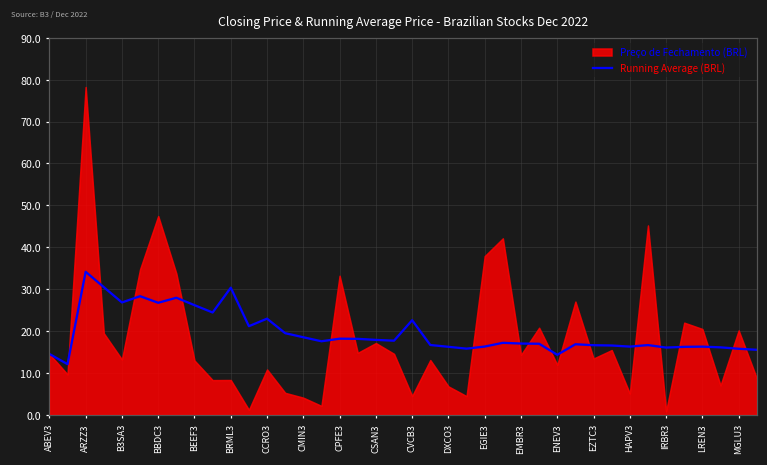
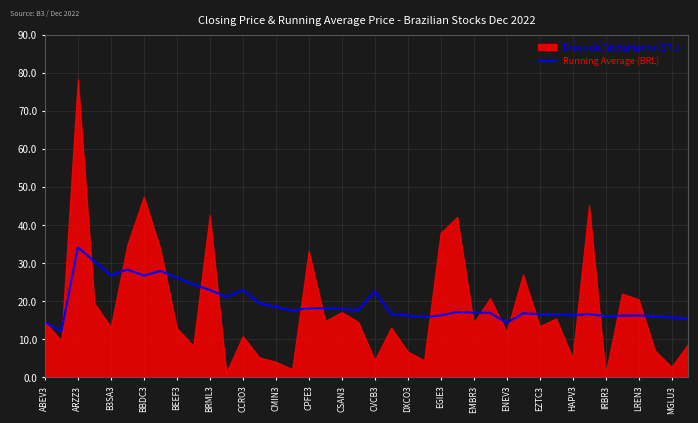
Running Average (BRL), BRML3: 30 -> 23
Preço de Fechamento (BRL), BRML3: 8 -> 43
Preço de Fechamento (BRL), MGLU3: 20 -> 3
